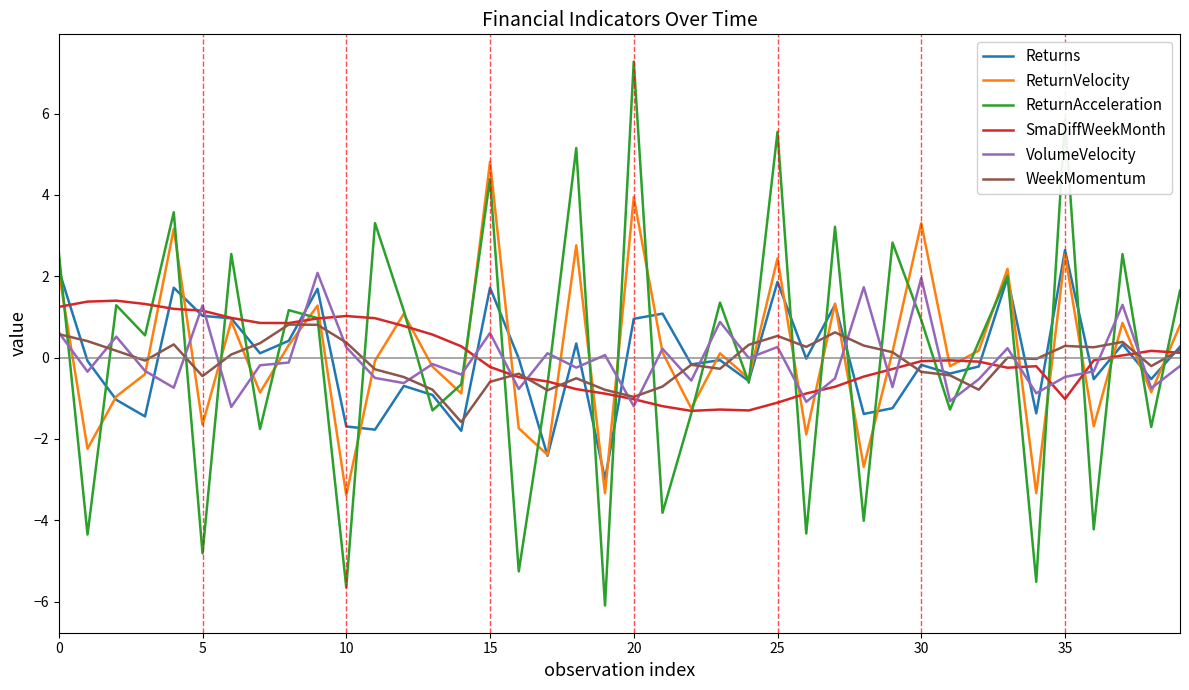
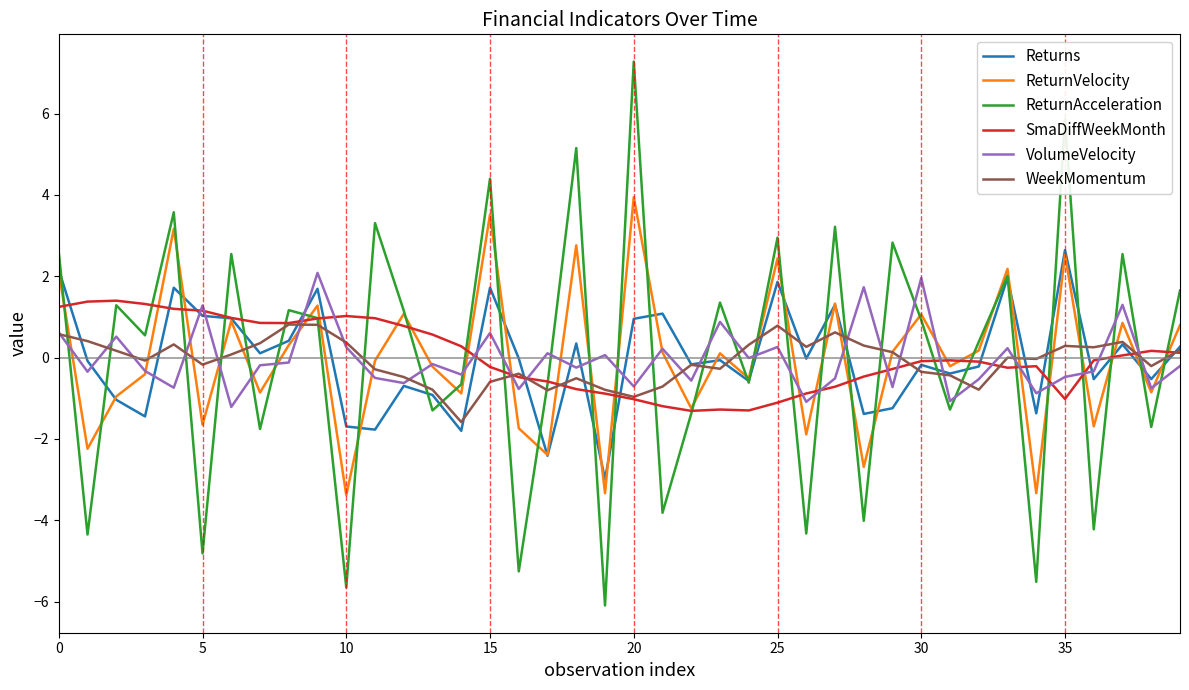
WeekMomentum, 5: -0.5 -> -0.2
ReturnVelocity, 15: 4.8 -> 3.5
VolumeVelocity, 20: -1.2 -> -0.7
ReturnAcceleration, 25: 5.6 -> 2.9
WeekMomentum, 25: 0.5 -> 0.8
ReturnVelocity, 30: 3.3 -> 1.1
